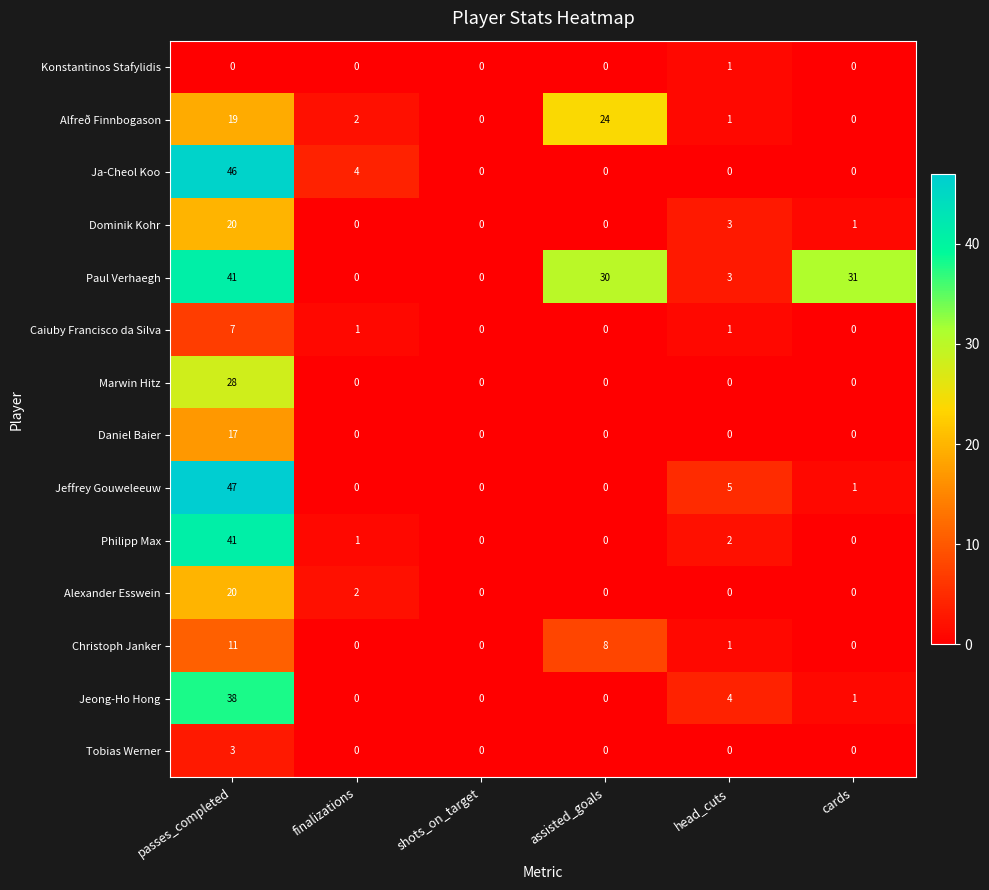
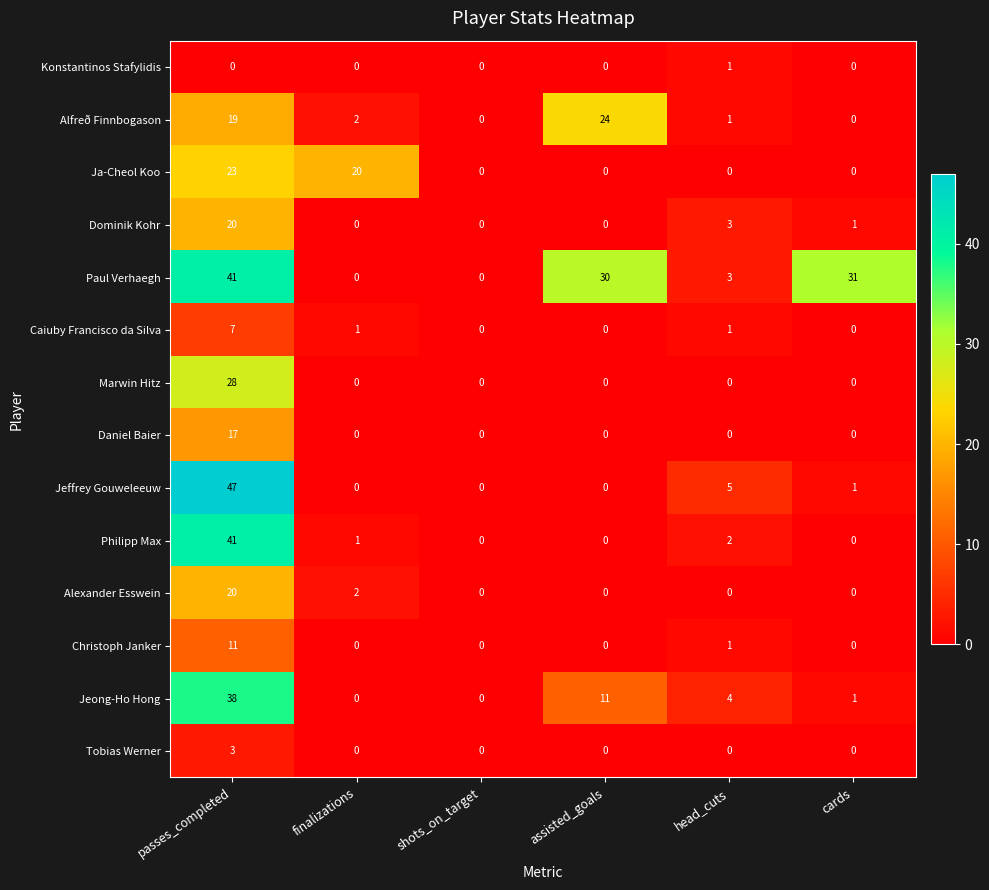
Ja-Cheol Koo, passes_completed: 46 -> 23
Ja-Cheol Koo, finalizations: 4 -> 20
Christoph Janker, assisted_goals: 8 -> 0
Jeong-Ho Hong, assisted_goals: 0 -> 11
